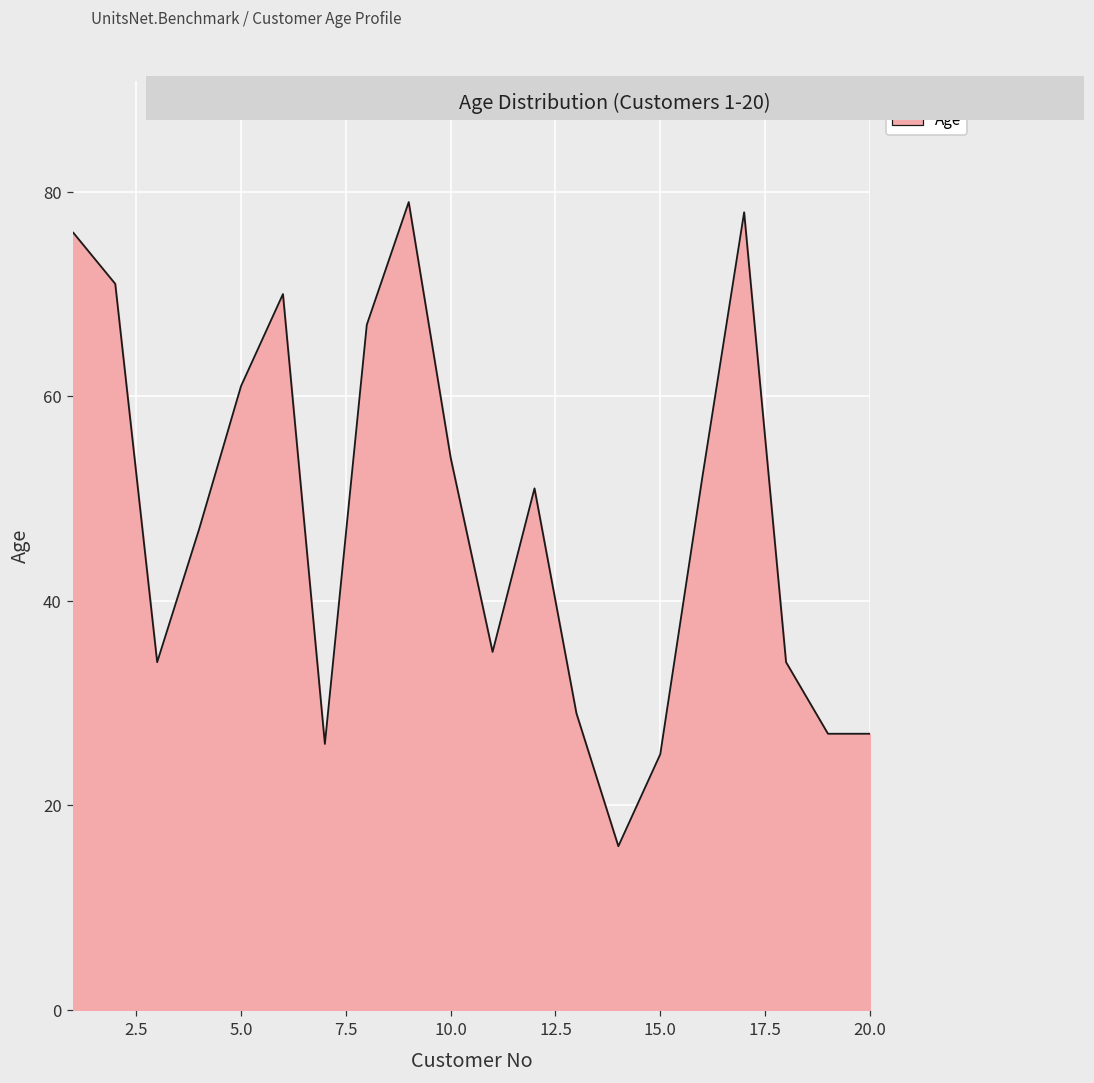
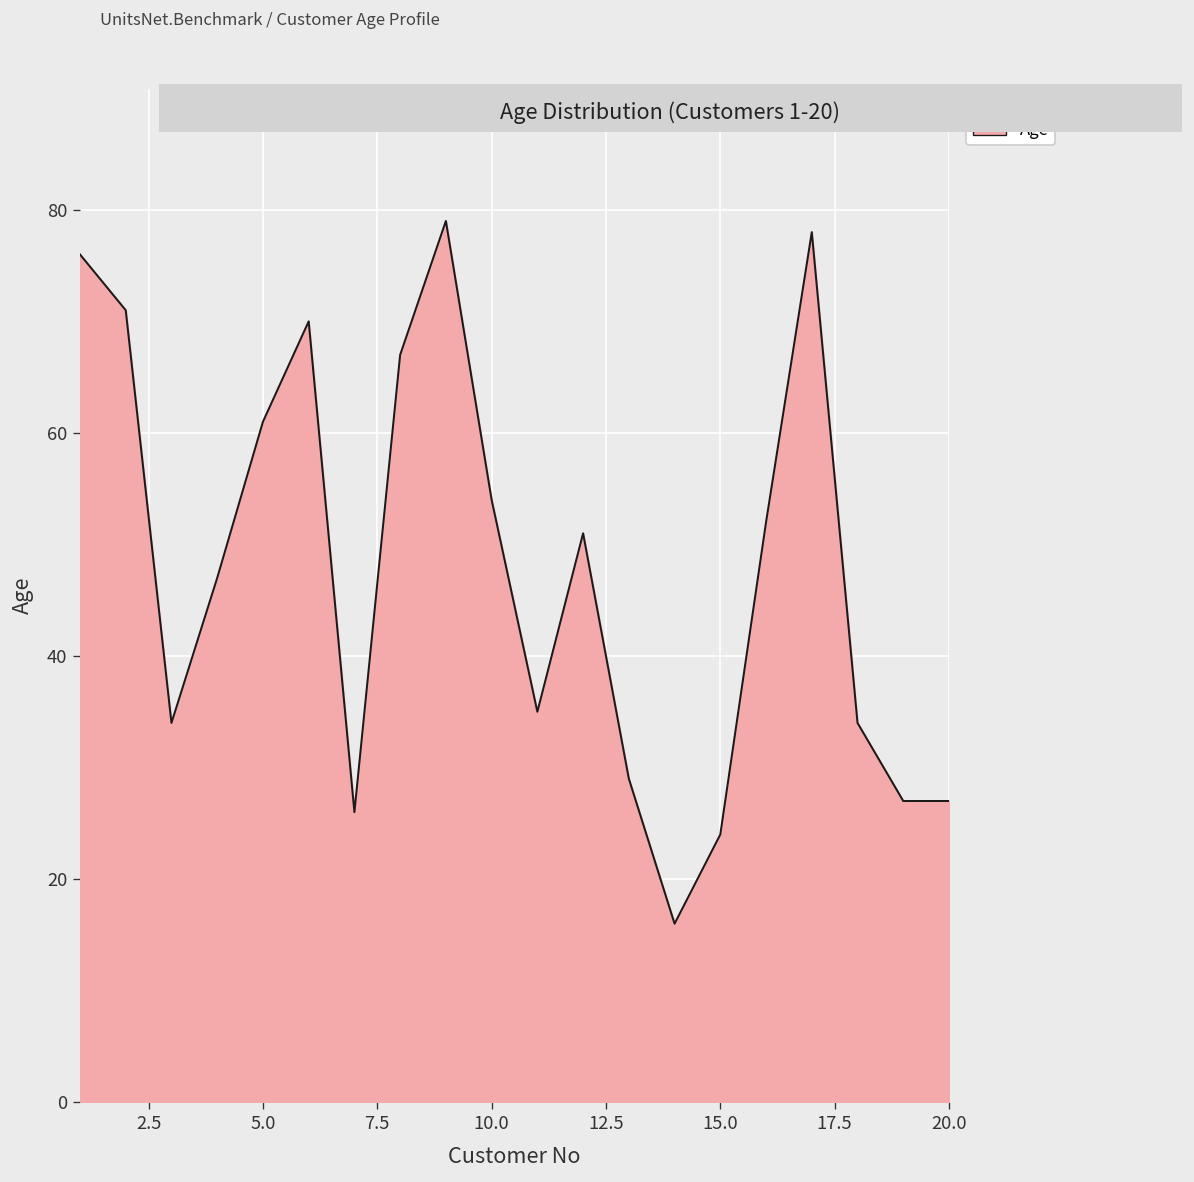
15.0: 25 -> 24
